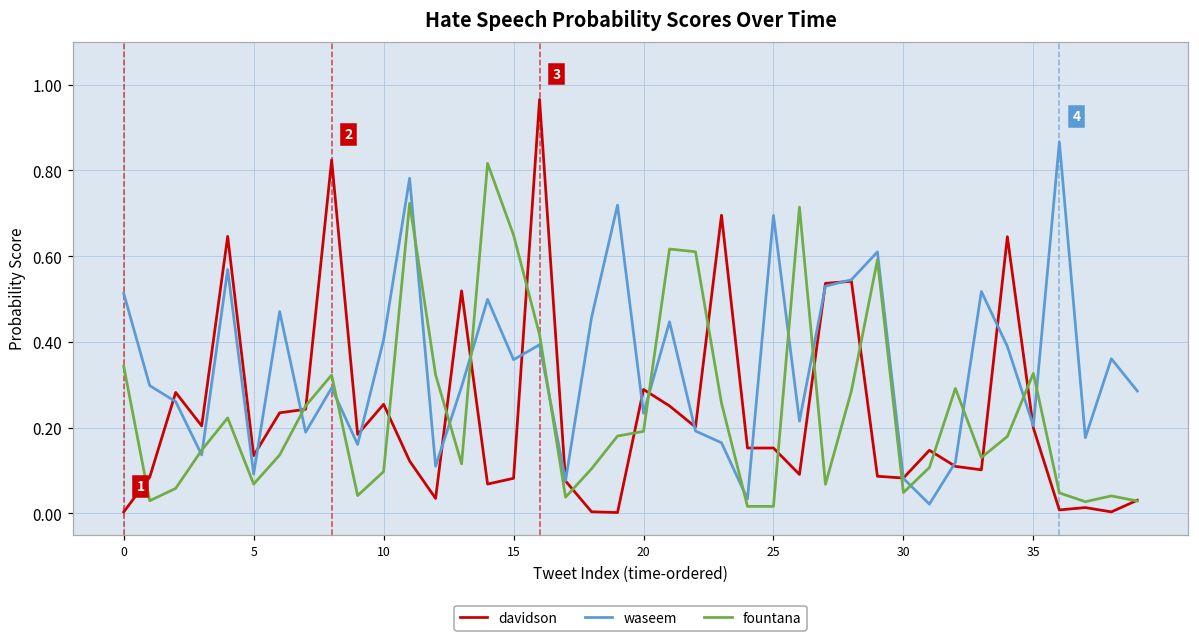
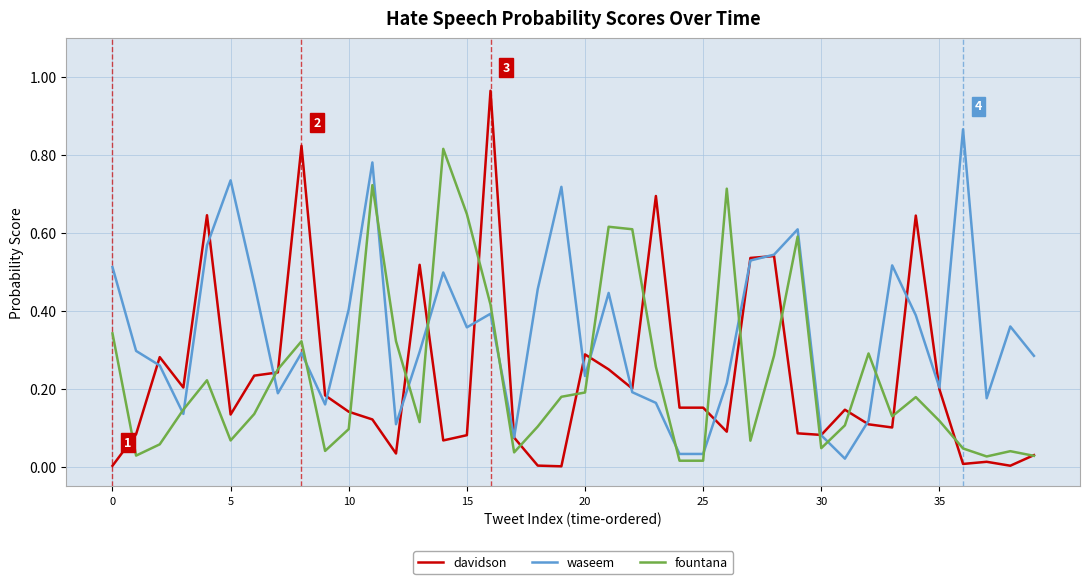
waseem, 5: 0.09 -> 0.74
davidson, 10: 0.25 -> 0.14
waseem, 25: 0.70 -> 0.03
fountana, 35: 0.33 -> 0.12
